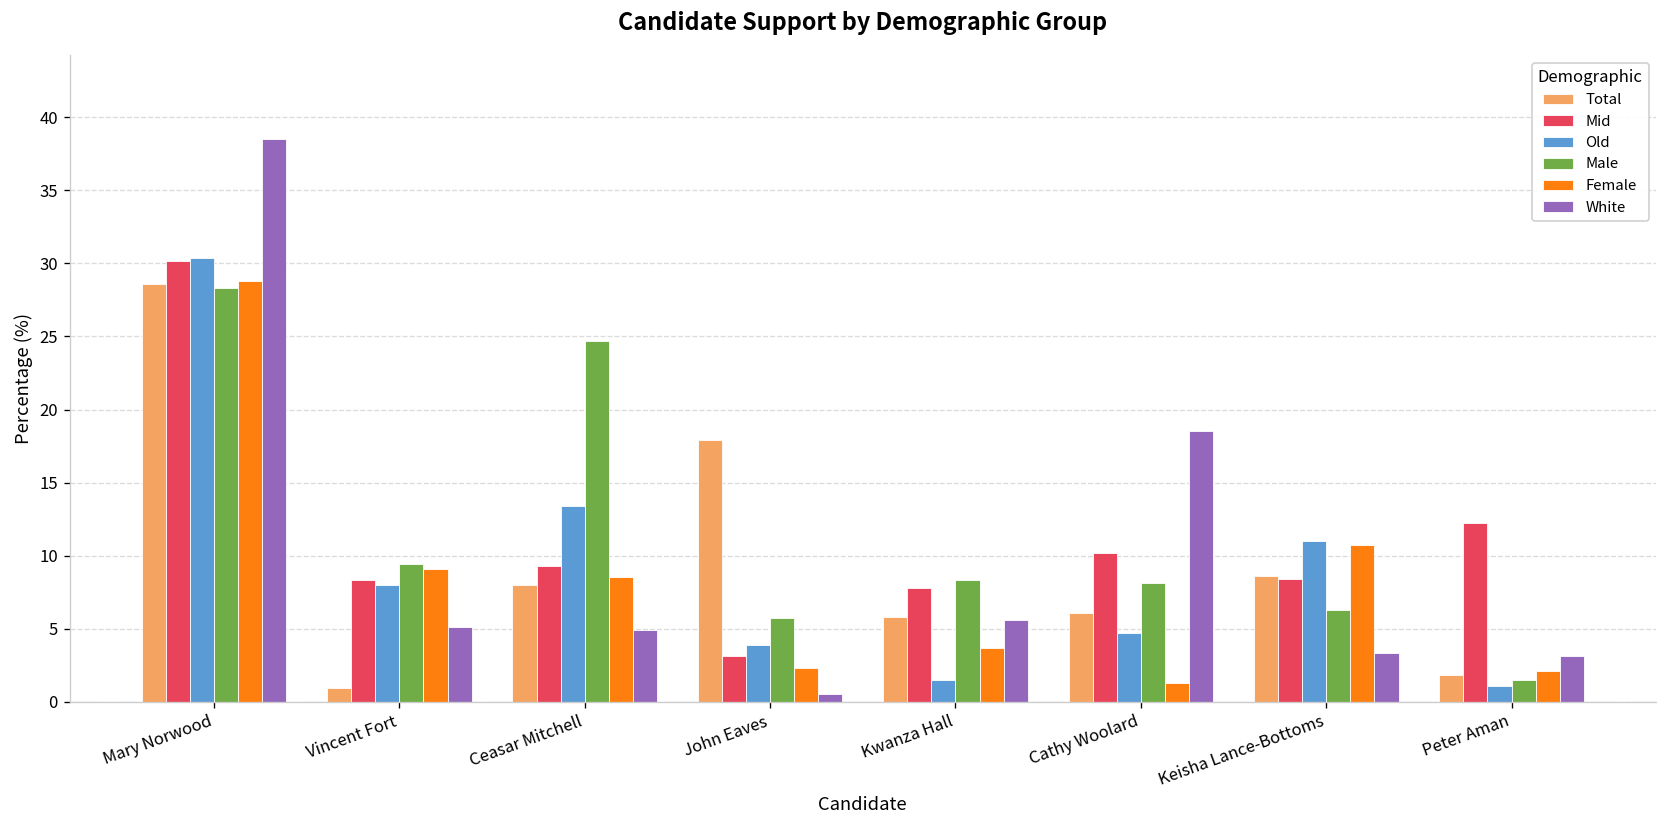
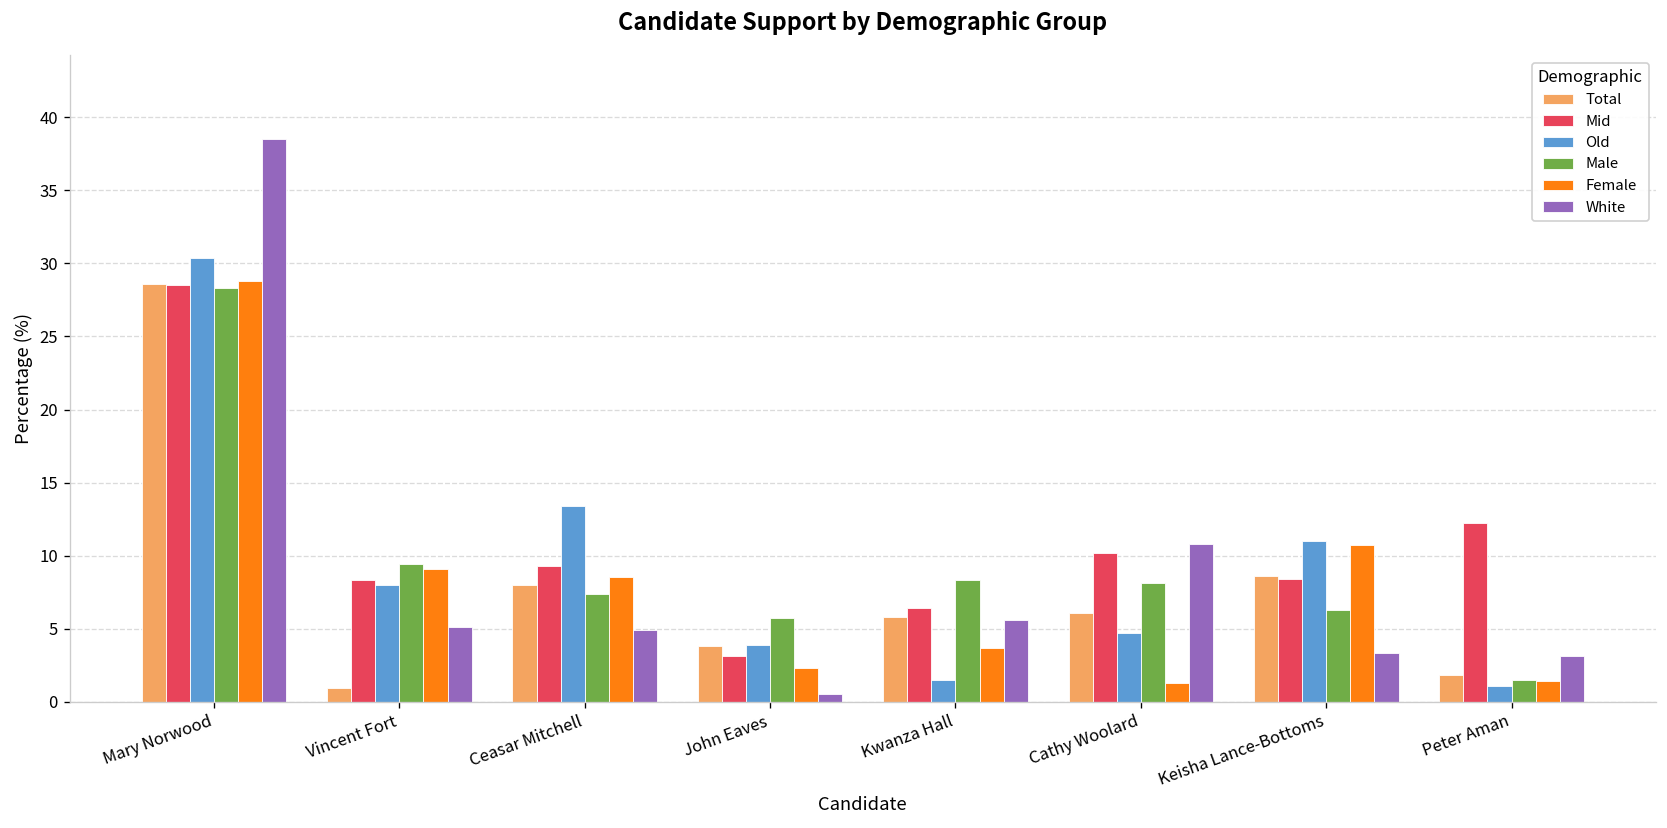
Mid, Mary Norwood: 30.2 -> 28.5
Male, Ceasar Mitchell: 24.7 -> 7.4
Total, John Eaves: 17.9 -> 3.8
Mid, Kwanza Hall: 7.8 -> 6.4
White, Cathy Woolard: 18.5 -> 10.8
Female, Peter Aman: 2.1 -> 1.4
